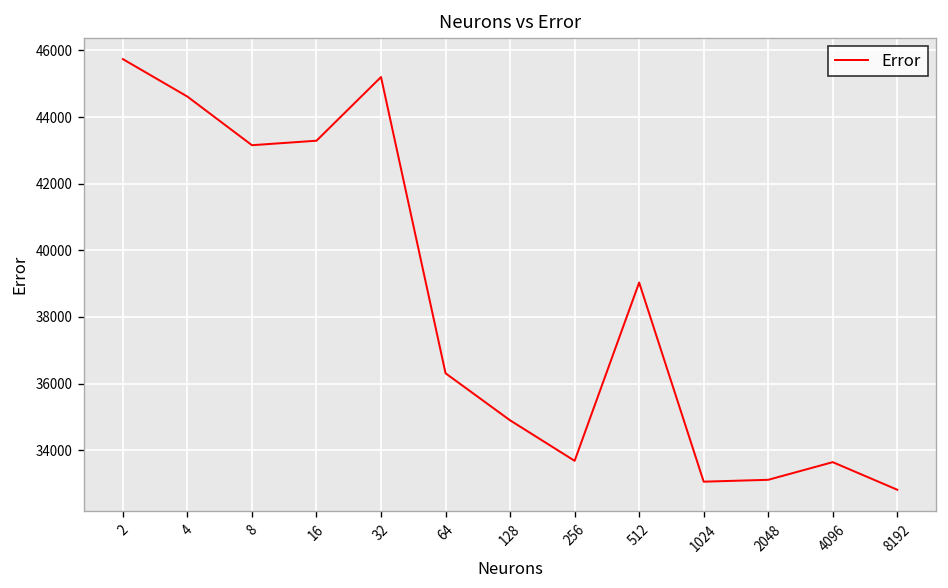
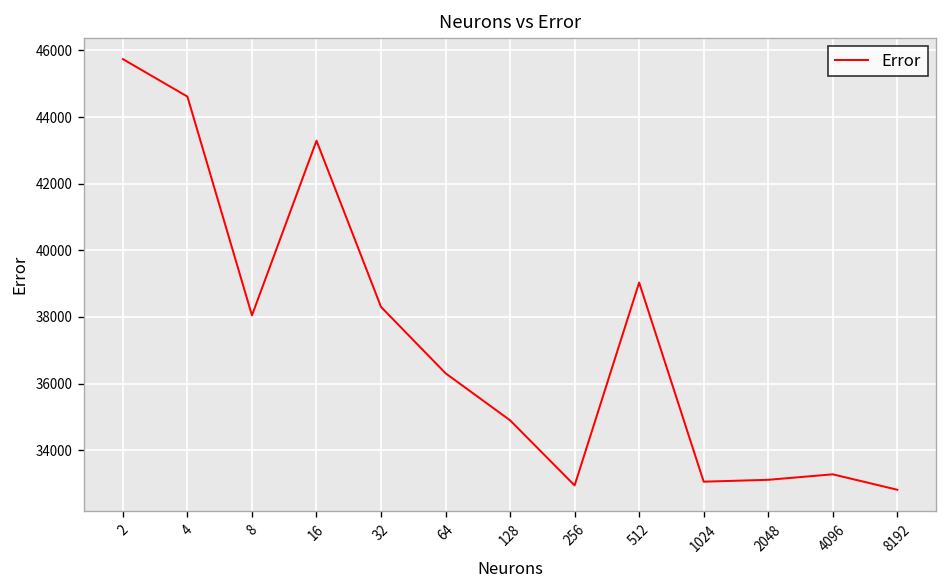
8: 43200 -> 38000
32: 45200 -> 38300
256: 33700 -> 32900
4096: 33600 -> 33300
